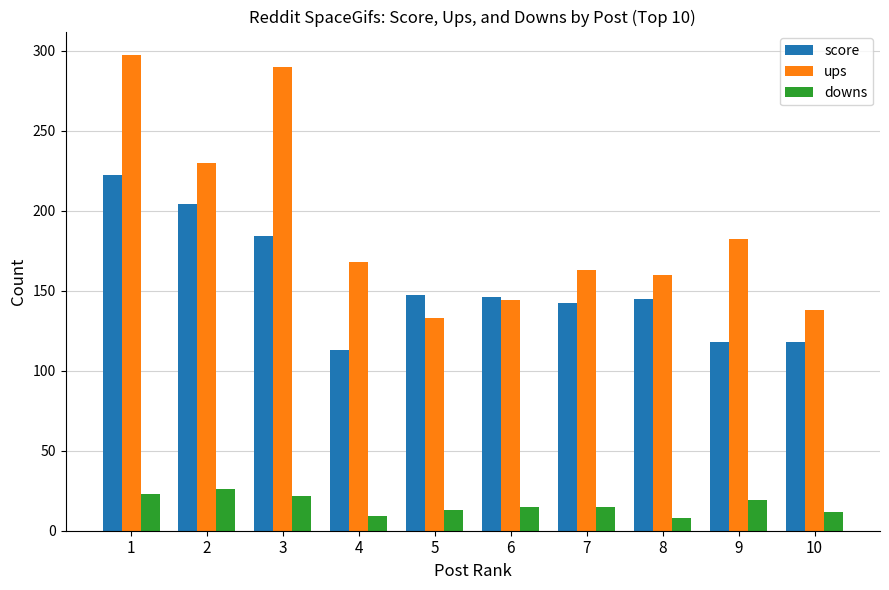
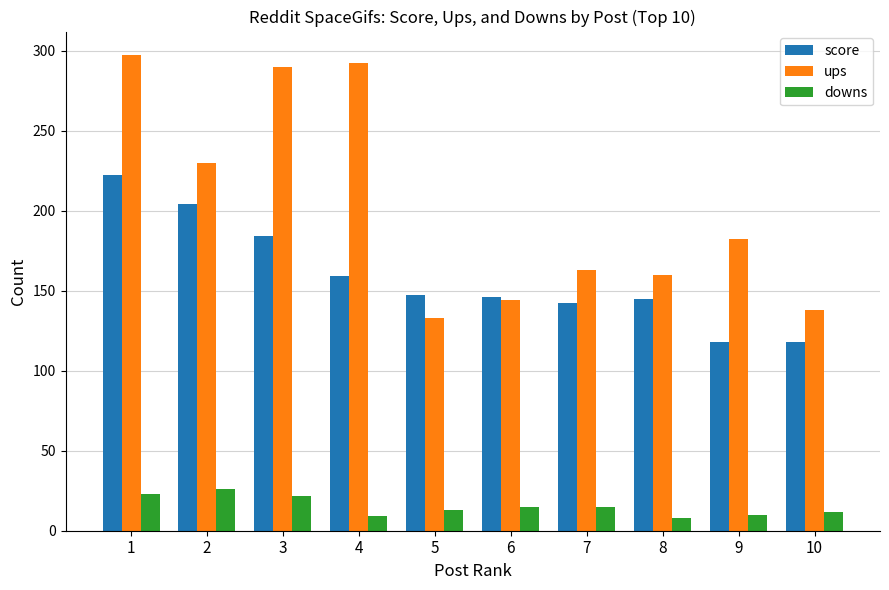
score, 4: 113 -> 159
ups, 4: 168 -> 292
downs, 9: 19 -> 10
